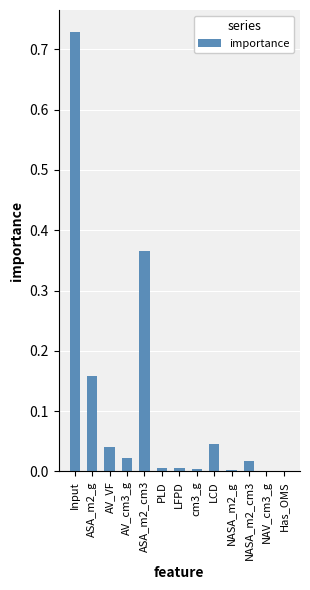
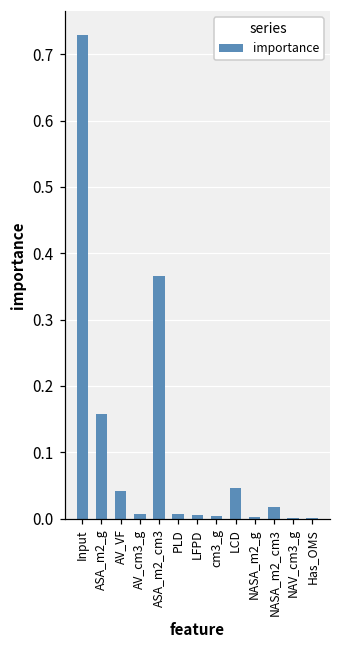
AV_cm3_g: 0.02 -> 0.01
